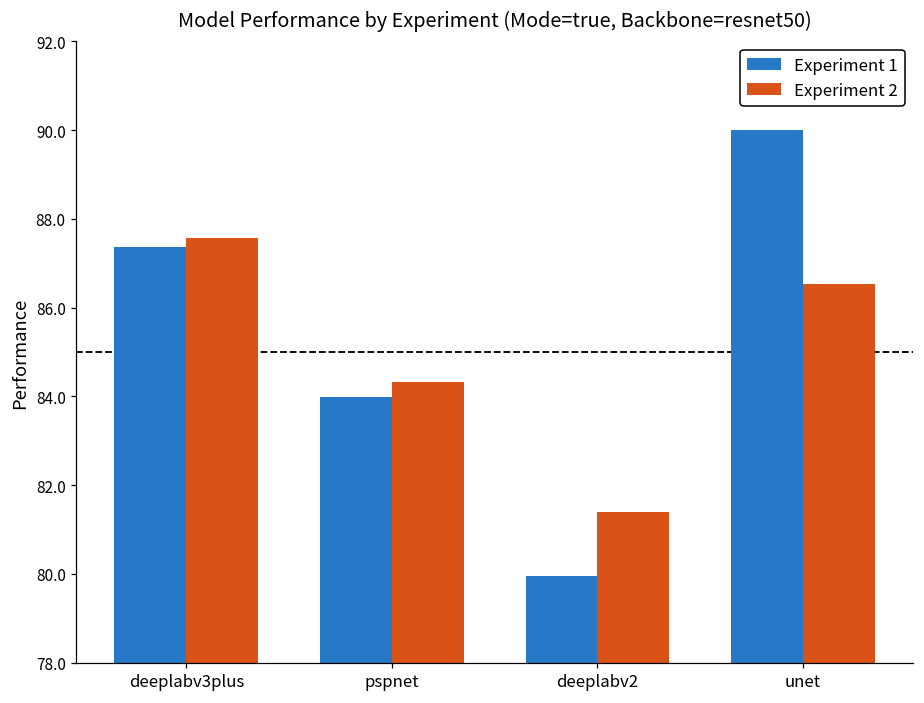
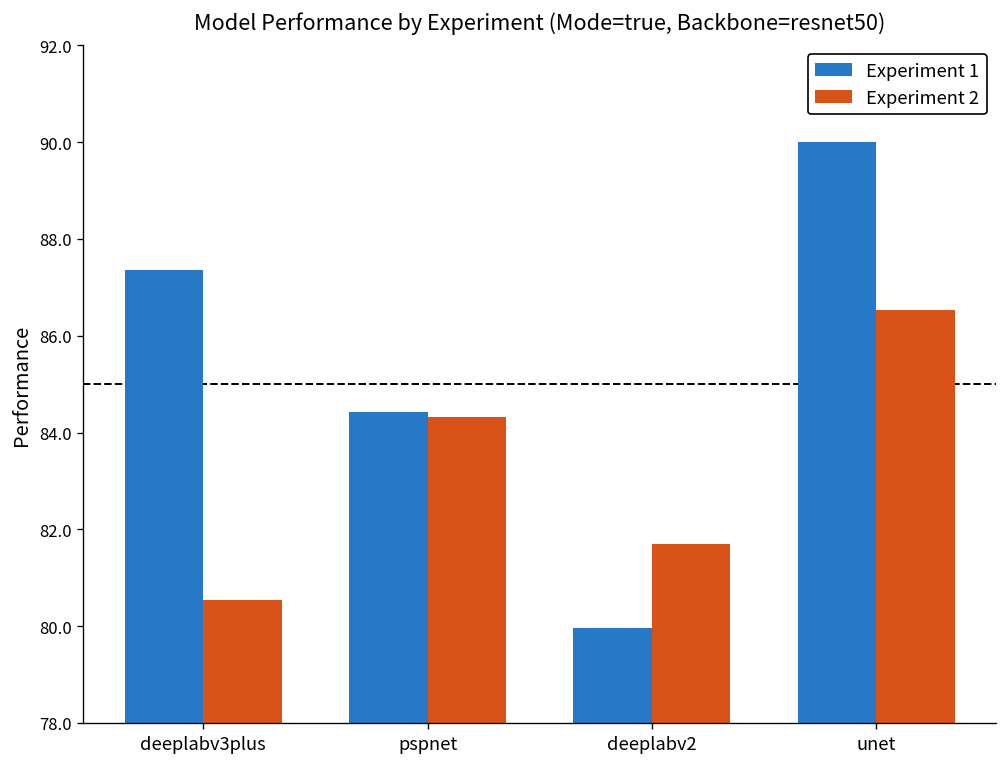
Experiment 2, deeplabv3plus: 87.6 -> 80.5
Experiment 1, pspnet: 84.0 -> 84.4
Experiment 2, deeplabv2: 81.4 -> 81.7
